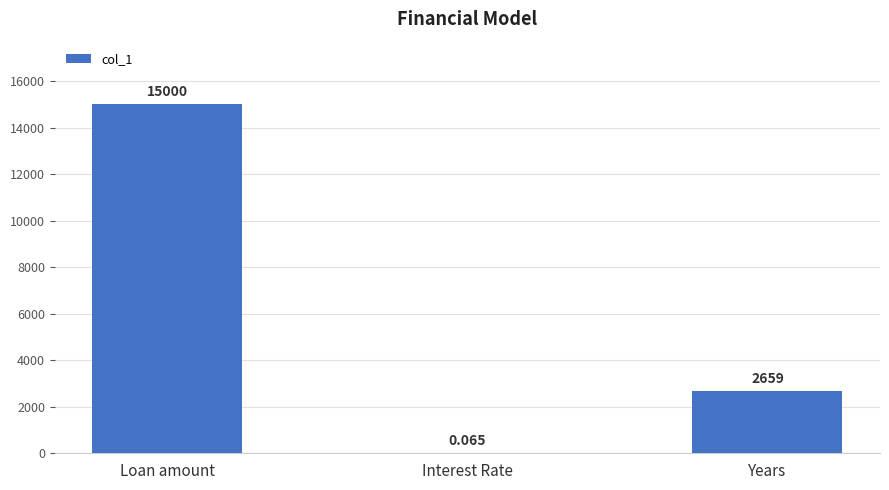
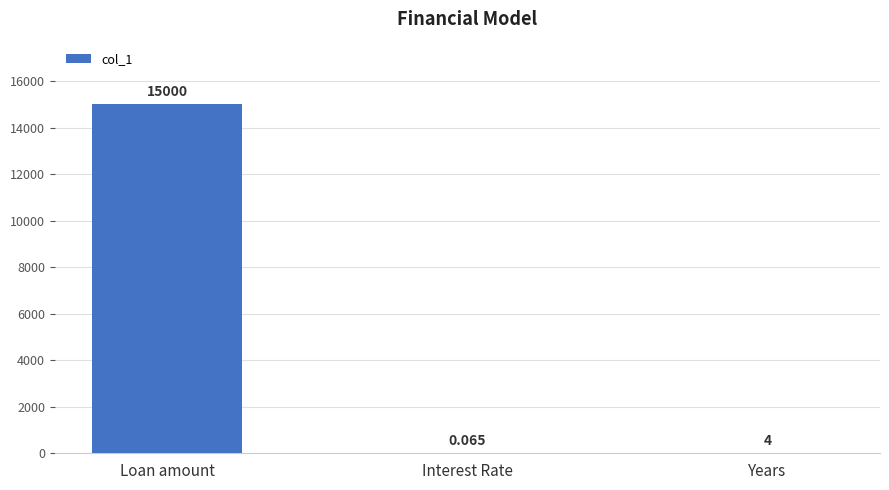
Years: 2659 -> 4
